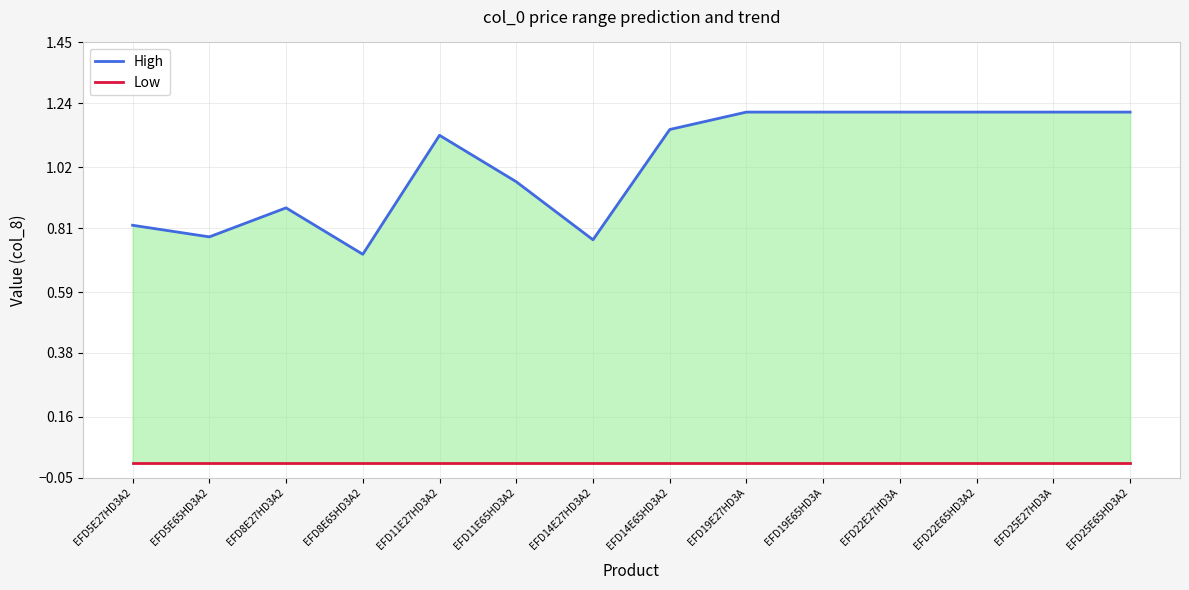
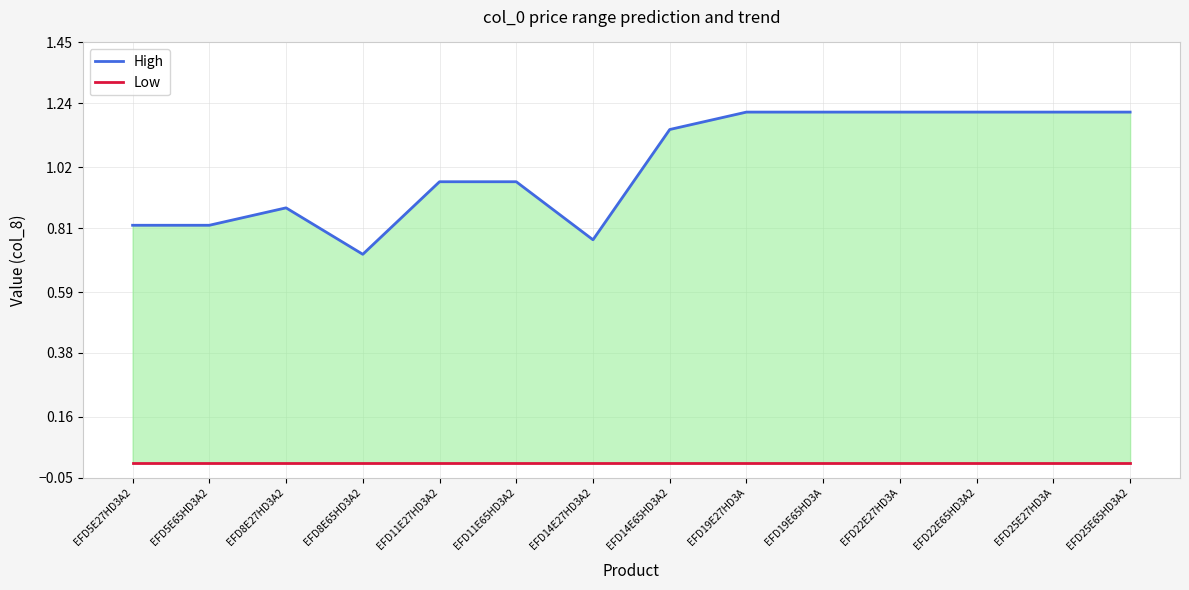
High, EFD5E65HD3A2: 0.78 -> 0.82
High, EFD11E27HD3A2: 1.13 -> 0.97
